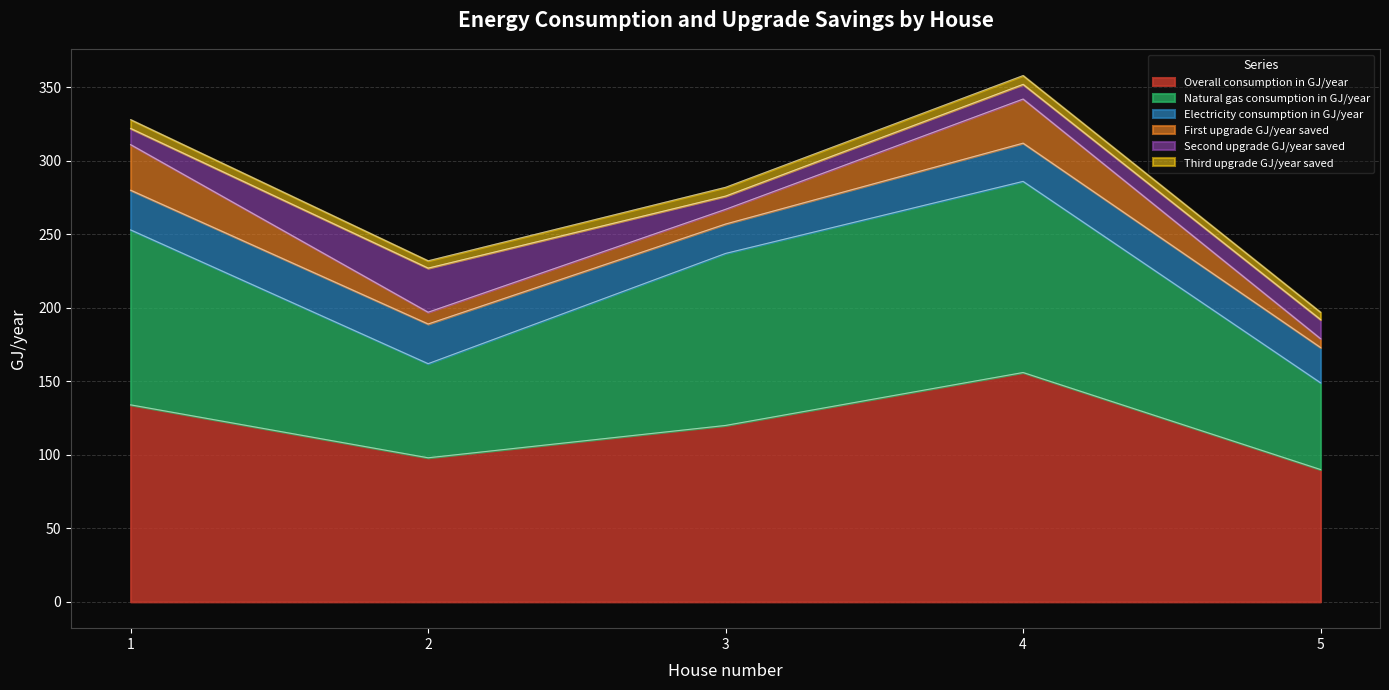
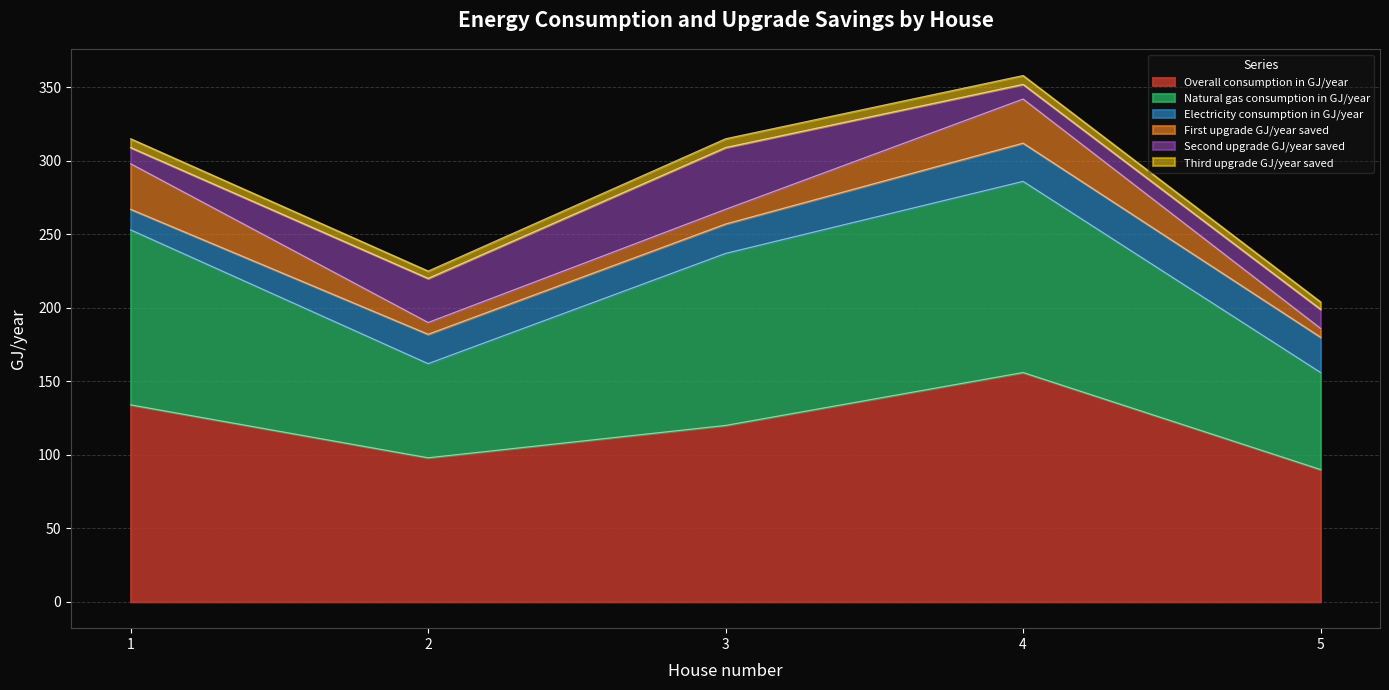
Electricity consumption in GJ/year, 1: 27 -> 14
Electricity consumption in GJ/year, 2: 27 -> 20
Second upgrade GJ/year saved, 3: 9 -> 42
Natural gas consumption in GJ/year, 5: 59 -> 66
